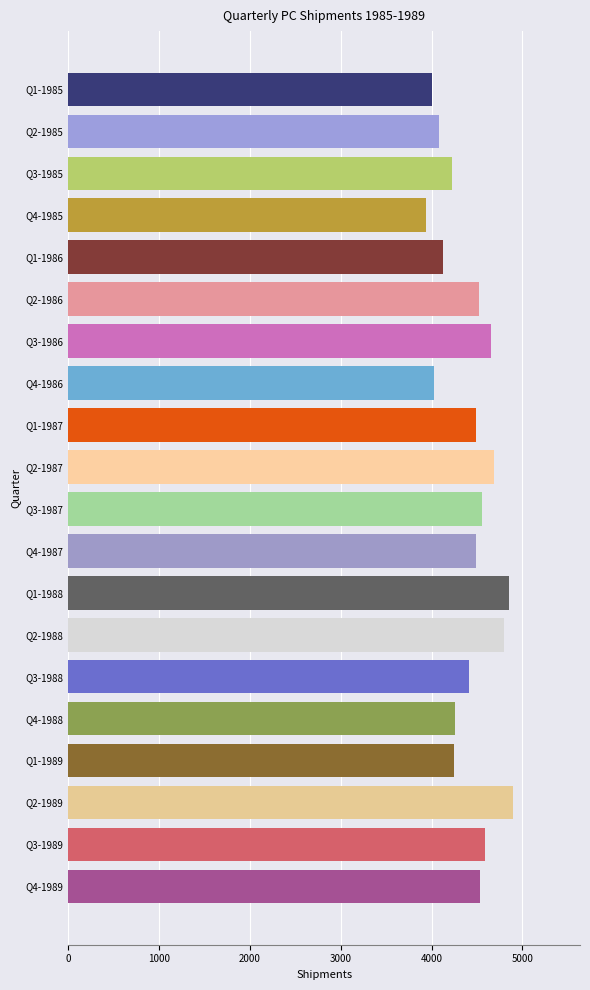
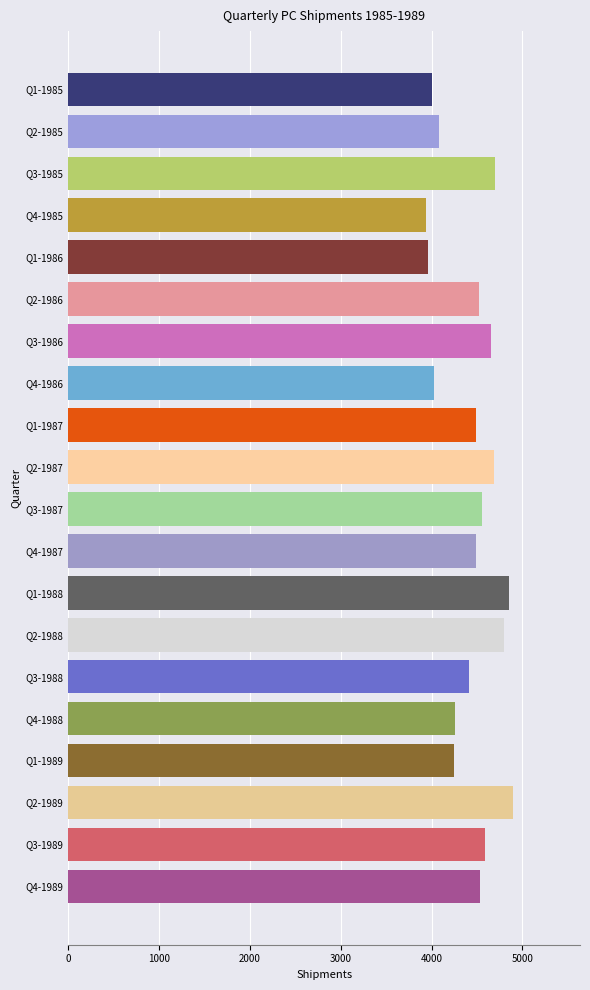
Q3-1985: 4200 -> 4700
Q1-1986: 4100 -> 4000
